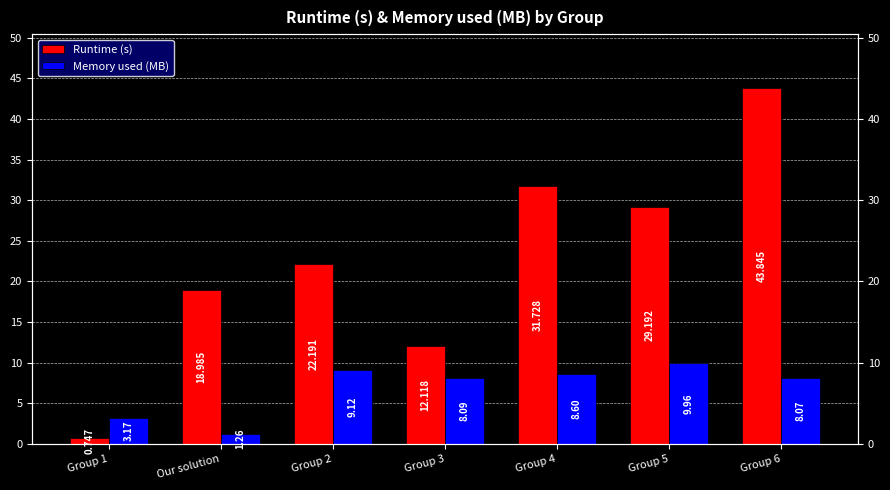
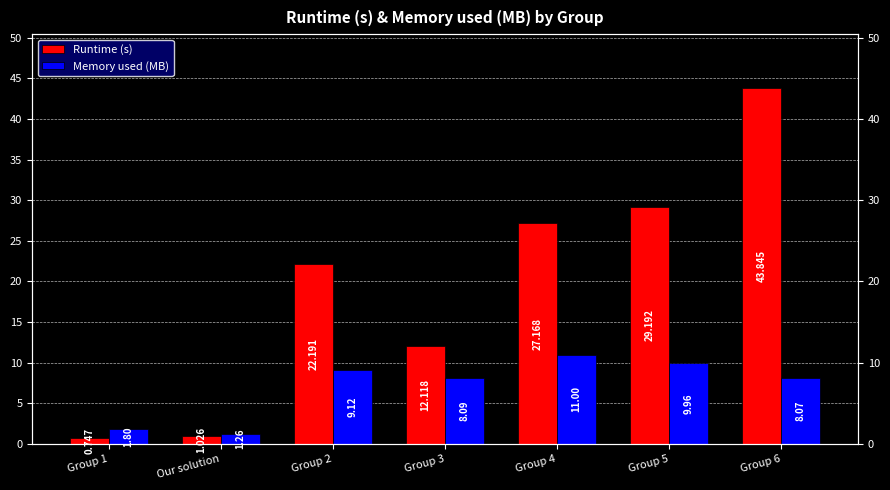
Memory used (MB), Group 1: 3.17 -> 1.80
Runtime (s), Our solution: 18.985 -> 1.026
Runtime (s), Group 4: 31.728 -> 27.168
Memory used (MB), Group 4: 8.60 -> 11.00
